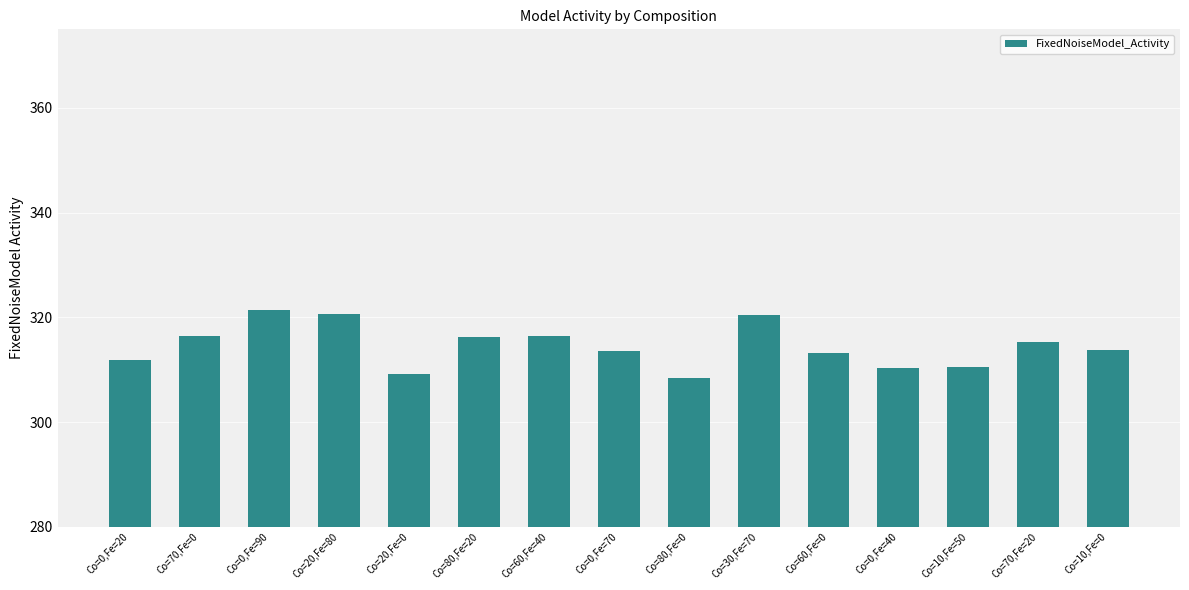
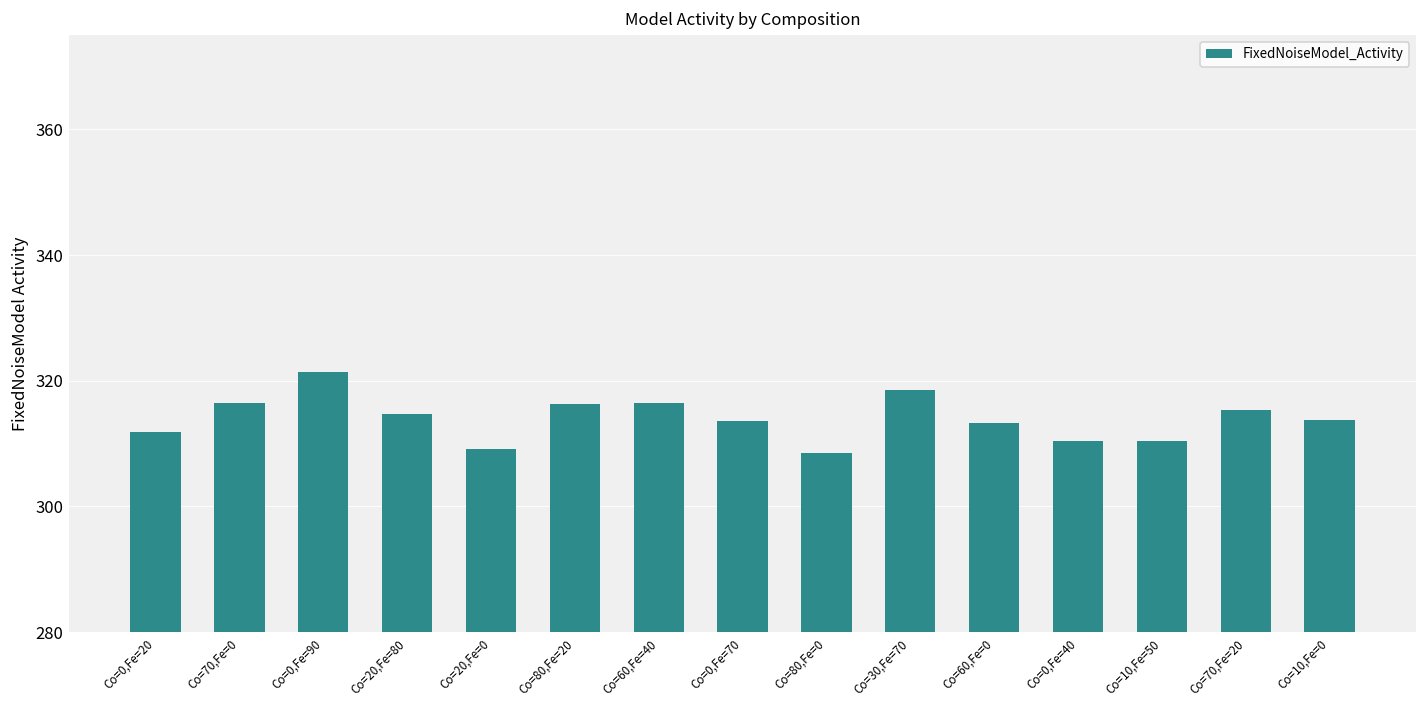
Co=20,Fe=80: 321 -> 315
Co=30,Fe=70: 320 -> 318
